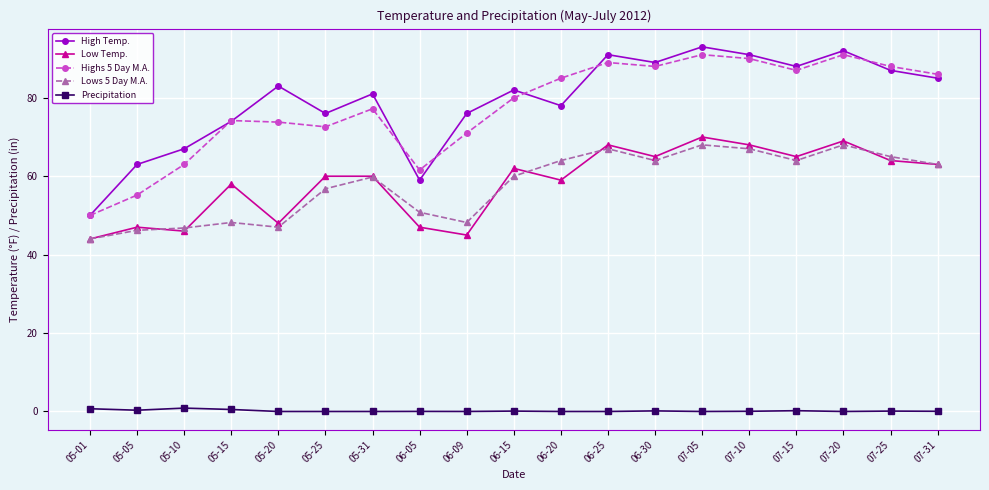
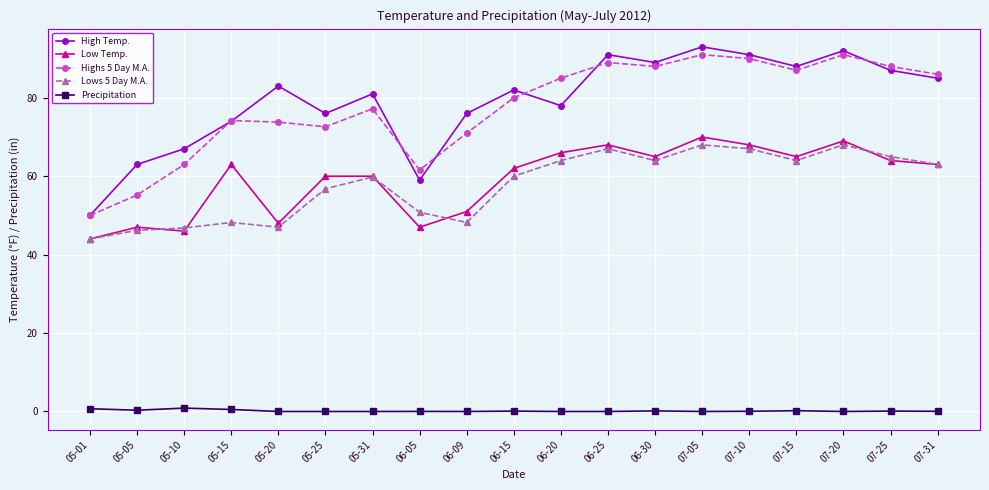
Low Temp., 05-15: 58 -> 63
Low Temp., 06-09: 45 -> 51
Low Temp., 06-20: 59 -> 66
